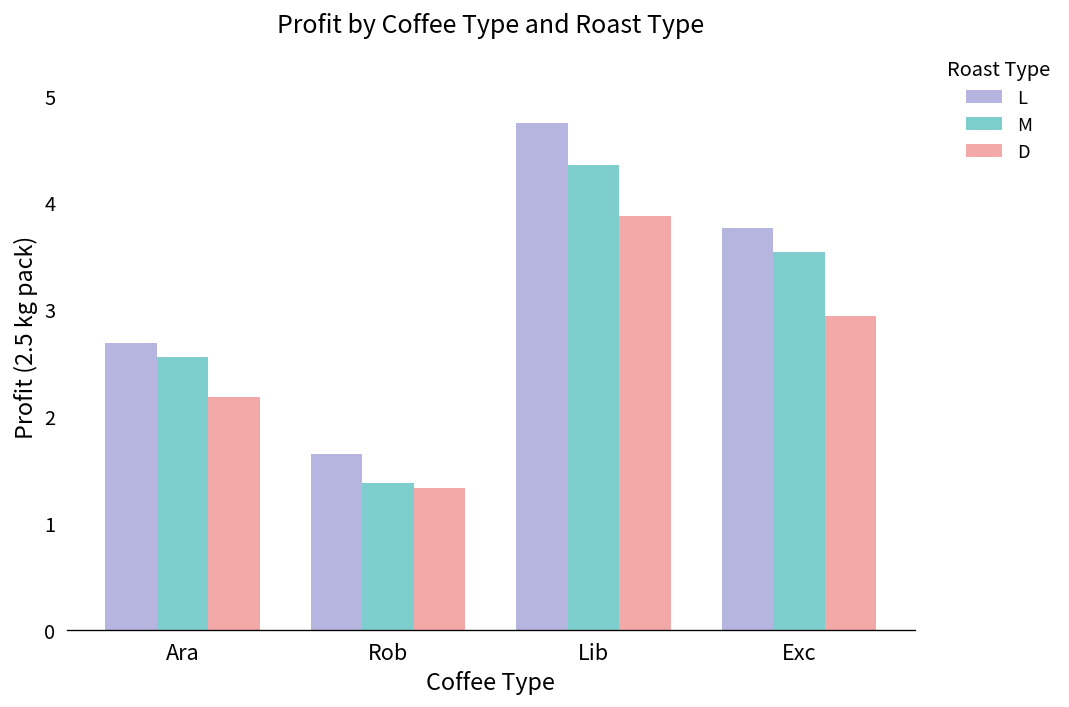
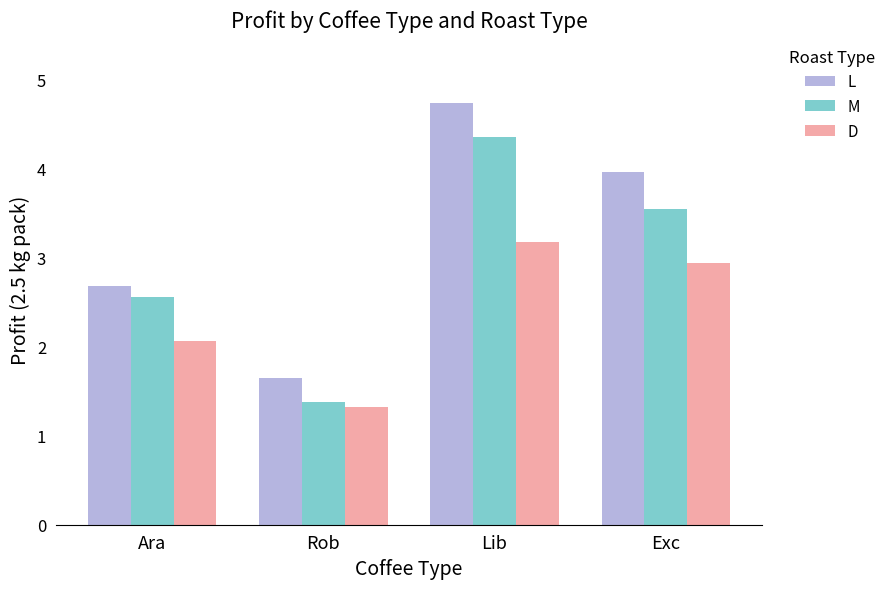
D, Ara: 2.2 -> 2.1
D, Lib: 3.9 -> 3.2
L, Exc: 3.8 -> 4.0
